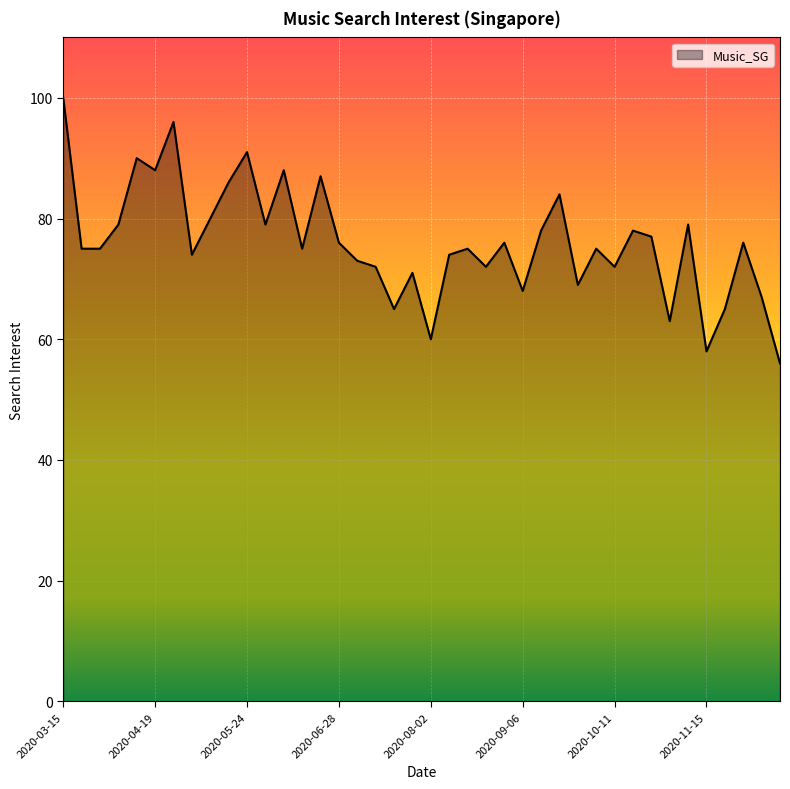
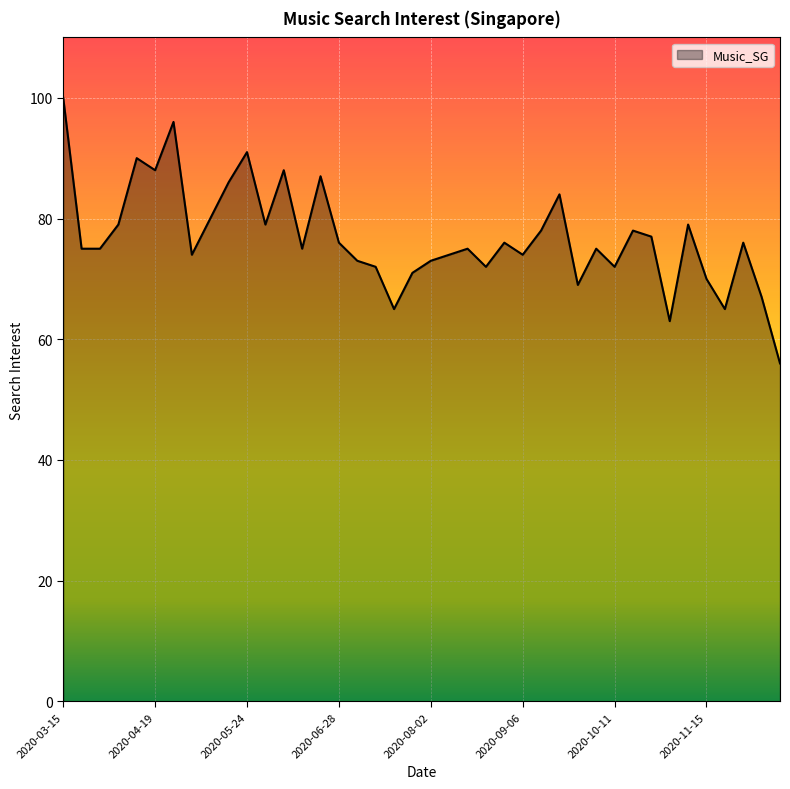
2020-08-02: 60 -> 73
2020-09-06: 68 -> 74
2020-11-15: 58 -> 70
